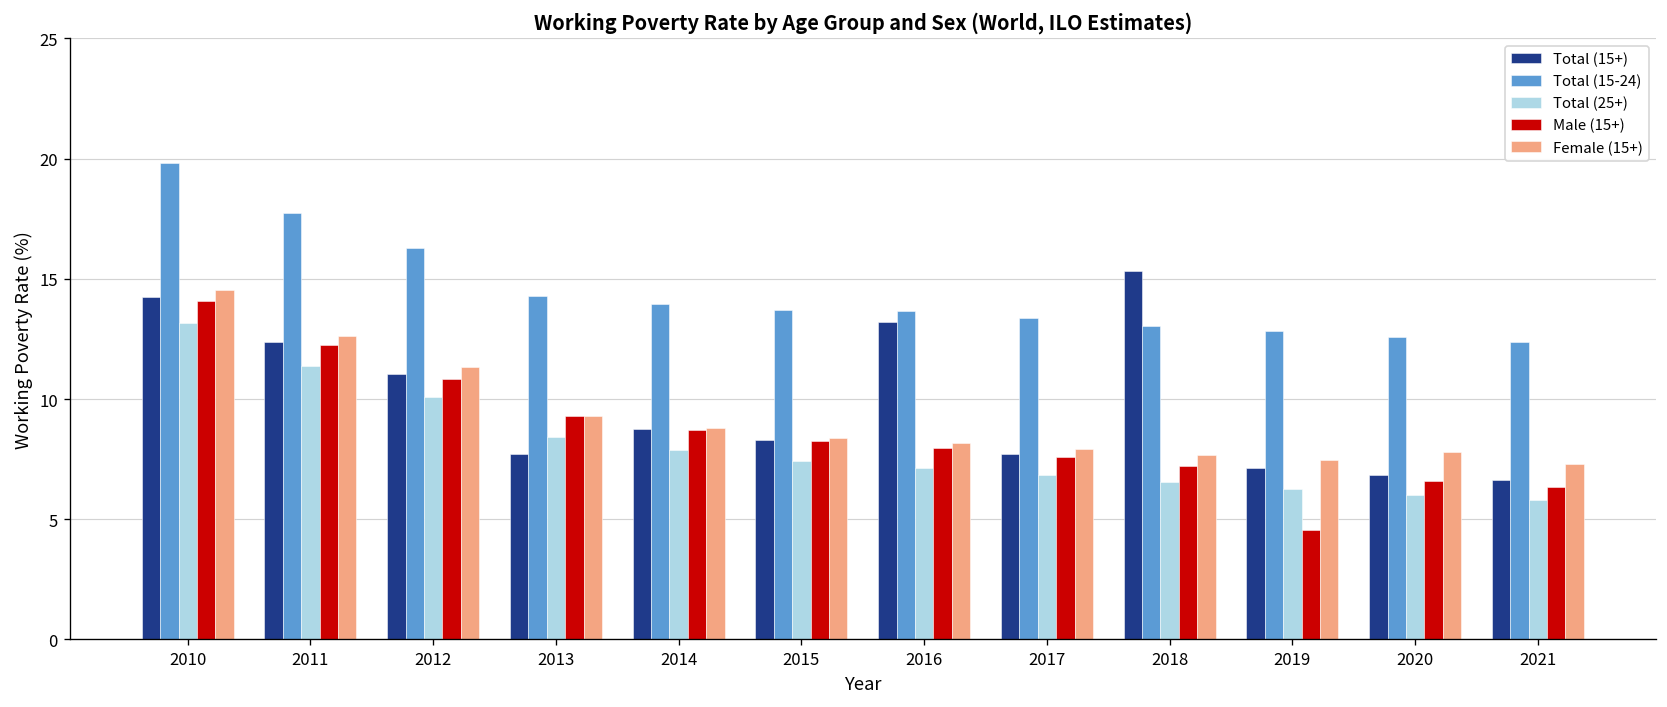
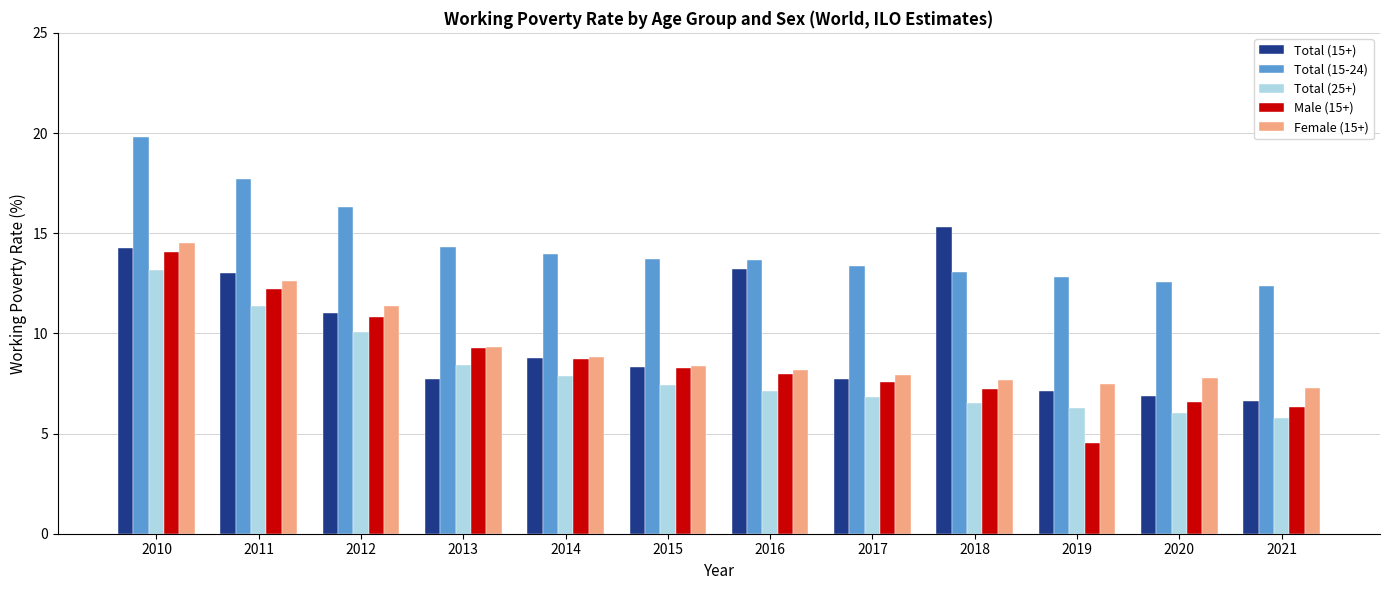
Total (15+), 2011: 12.4 -> 13.0
